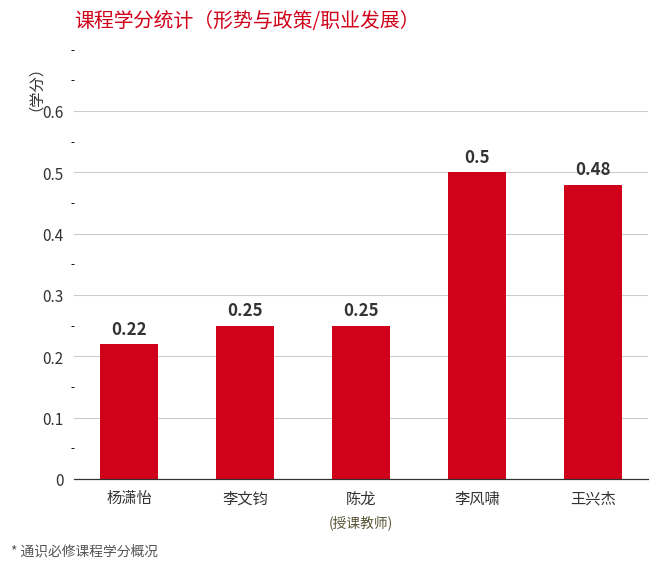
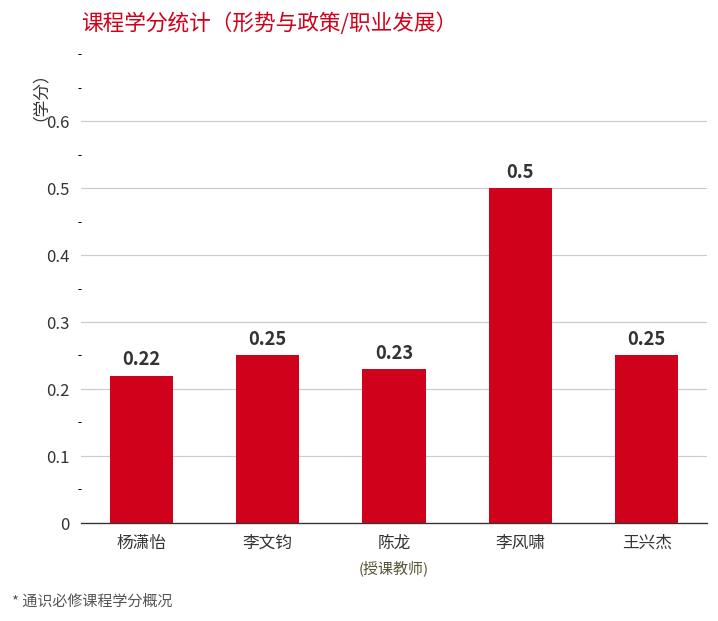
陈龙: 0.25 -> 0.23
王兴杰: 0.48 -> 0.25
